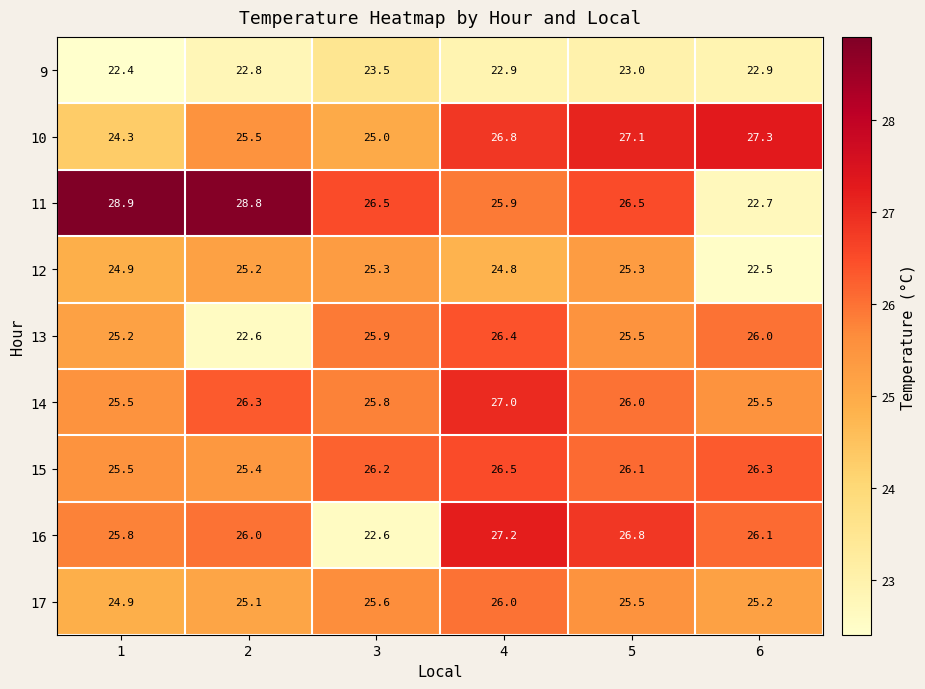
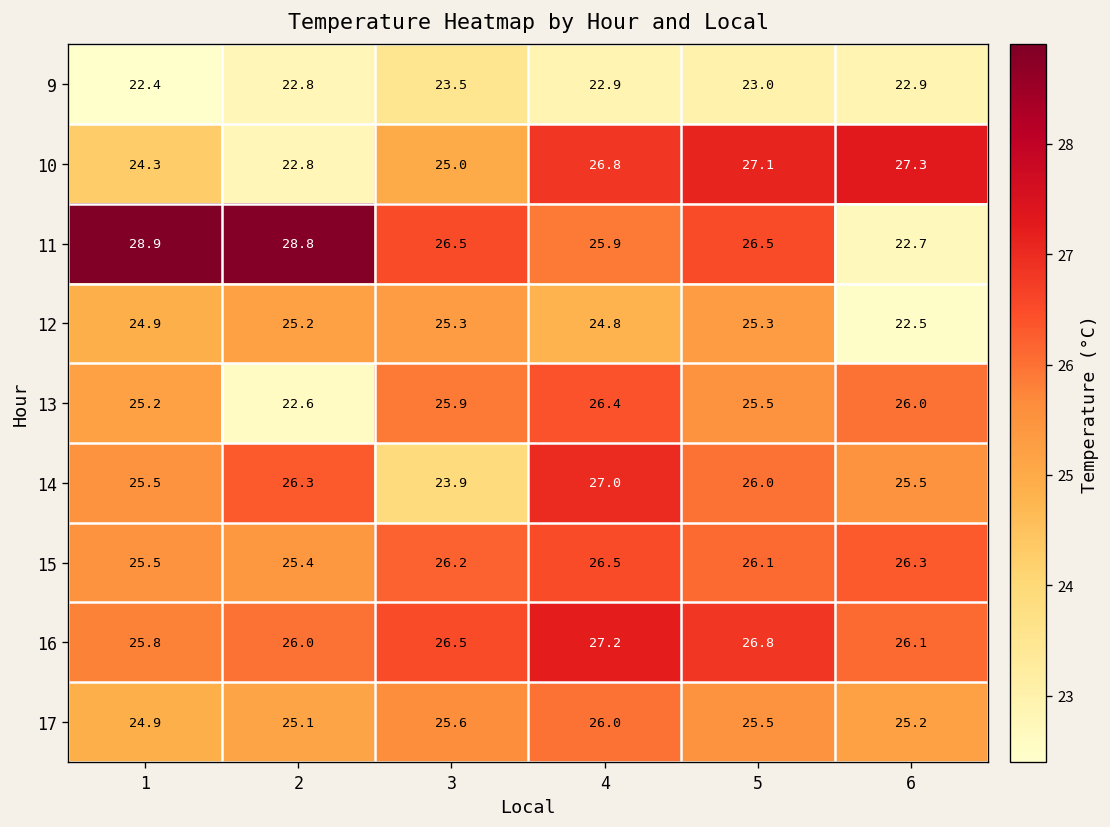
10, 2: 25.5 -> 22.8
14, 3: 25.8 -> 23.9
16, 3: 22.6 -> 26.5
